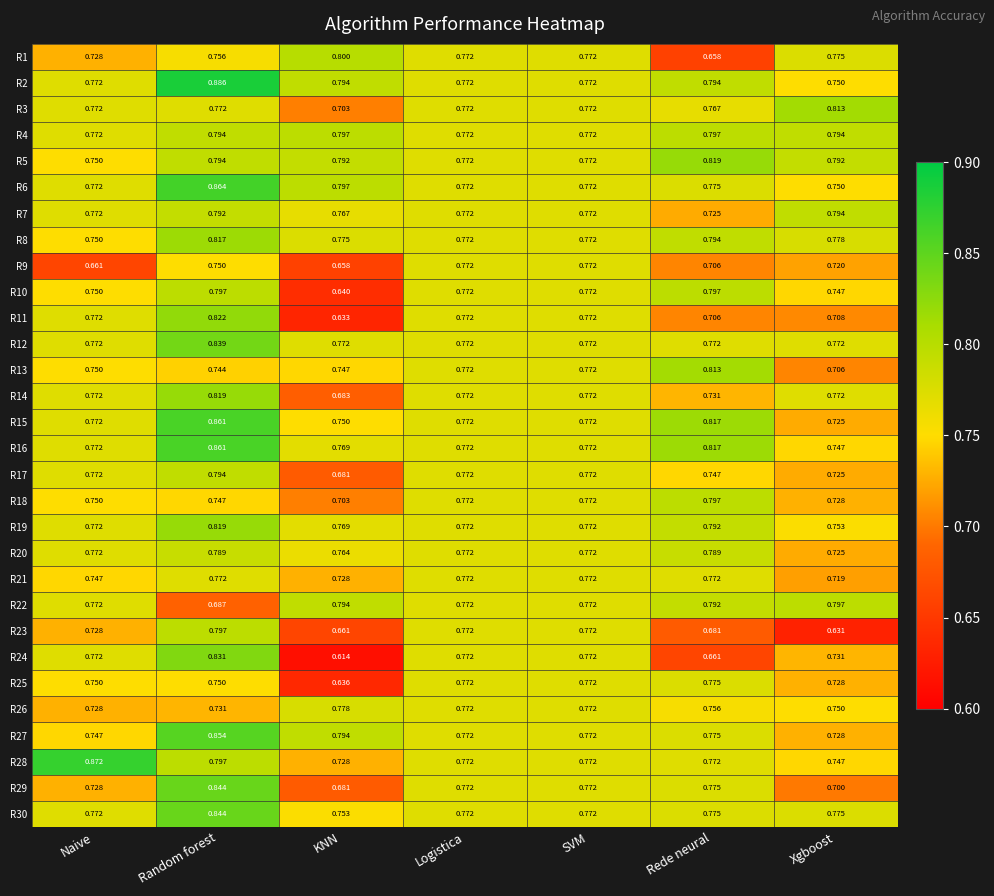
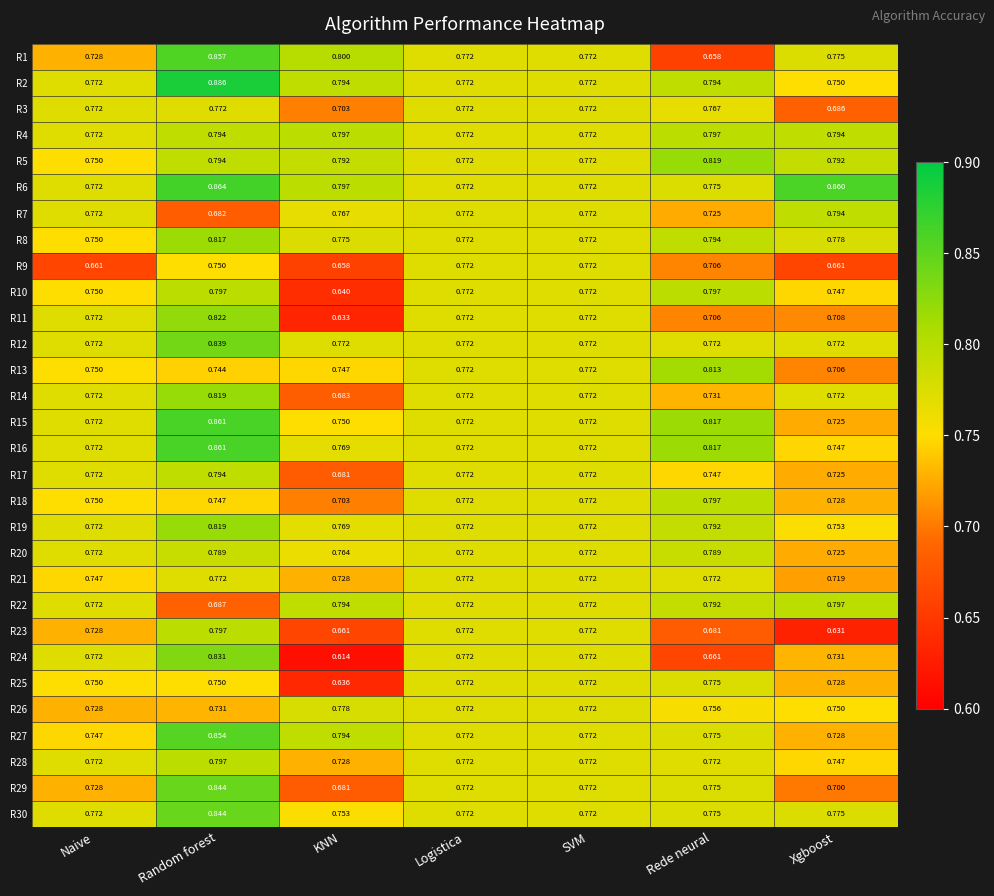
R1, Random forest: 0.756 -> 0.857
R3, Xgboost: 0.813 -> 0.686
R6, Xgboost: 0.750 -> 0.860
R7, Random forest: 0.792 -> 0.682
R9, Xgboost: 0.720 -> 0.661
R28, Naive: 0.872 -> 0.772
